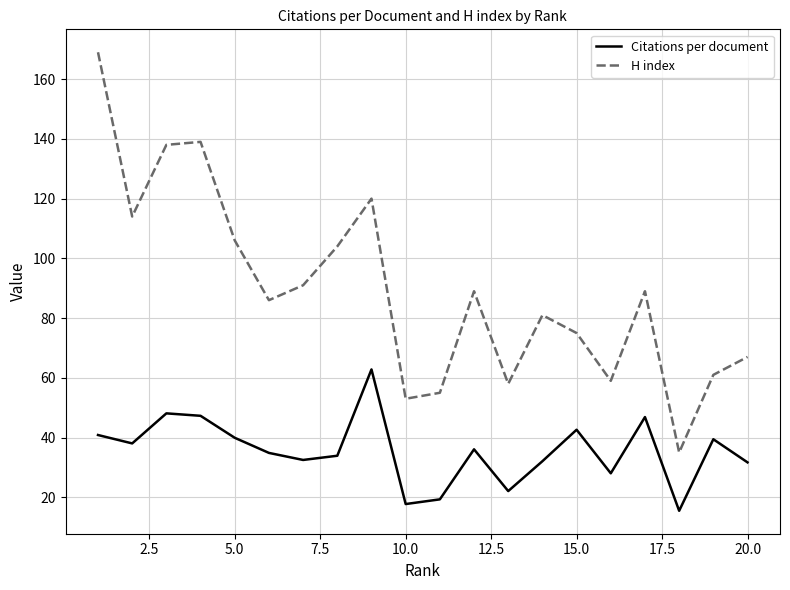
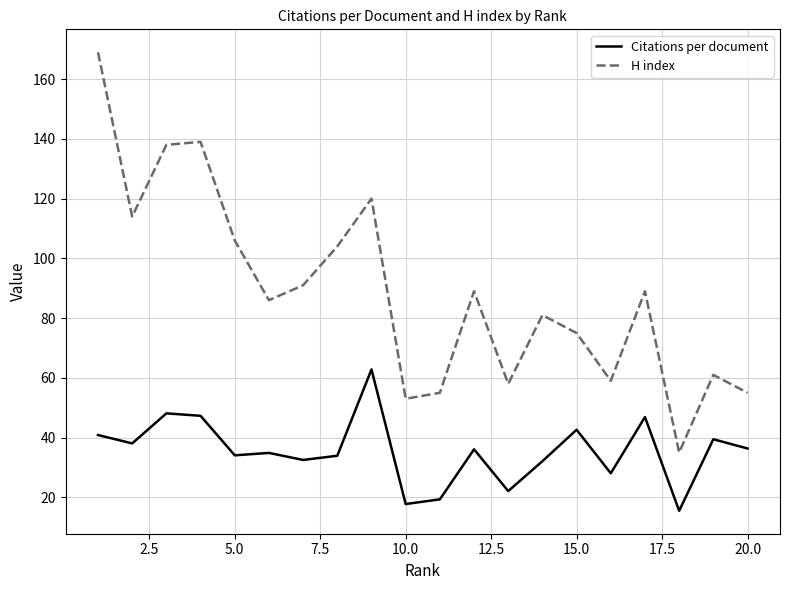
Citations per document, 5.0: 40 -> 34
Citations per document, 20.0: 32 -> 36
H index, 20.0: 67 -> 55
